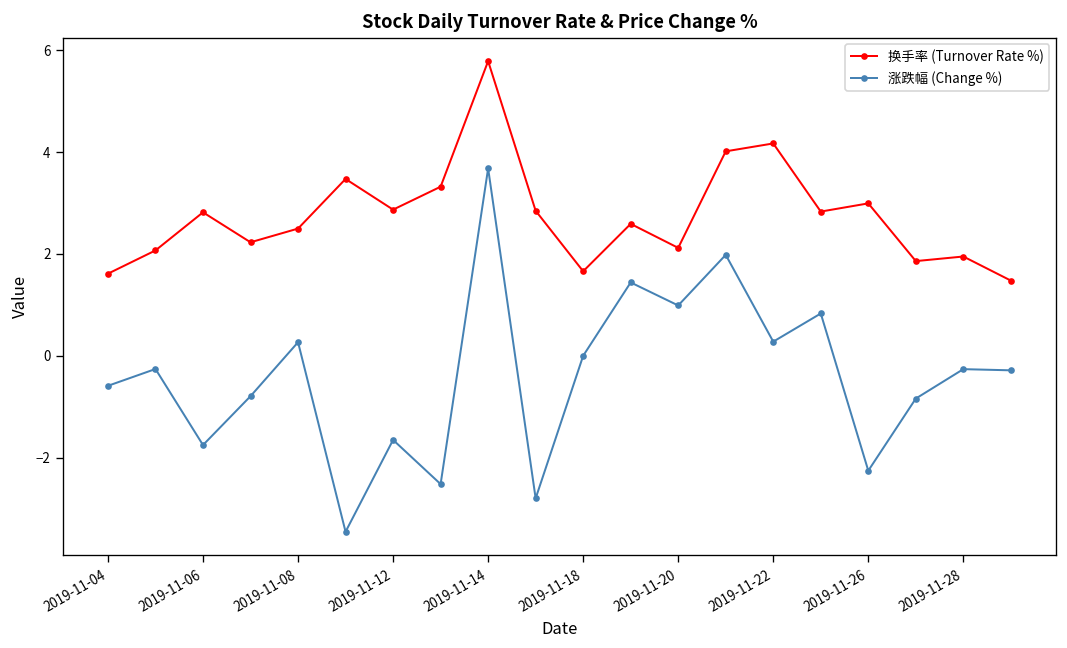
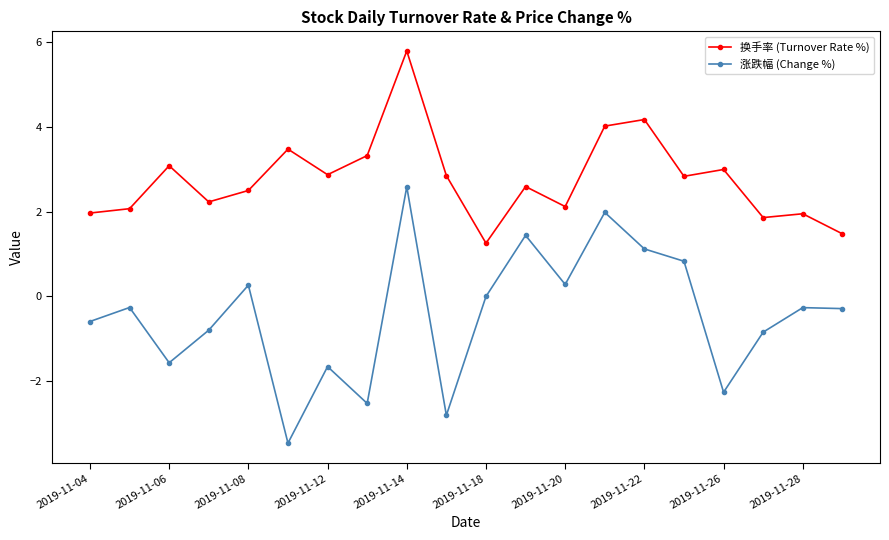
换手率 (Turnover Rate %), 2019-11-04: 1.6 -> 2.0
换手率 (Turnover Rate %), 2019-11-06: 2.8 -> 3.1
涨跌幅 (Change %), 2019-11-06: -1.8 -> -1.6
涨跌幅 (Change %), 2019-11-14: 3.7 -> 2.6
换手率 (Turnover Rate %), 2019-11-18: 1.7 -> 1.3
涨跌幅 (Change %), 2019-11-20: 1.0 -> 0.3
涨跌幅 (Change %), 2019-11-22: 0.3 -> 1.1
